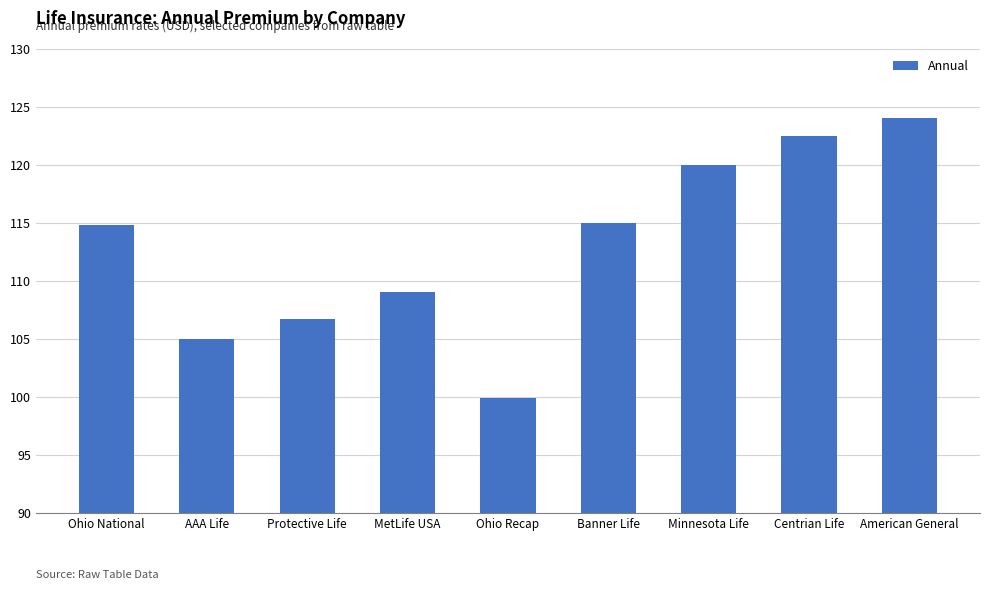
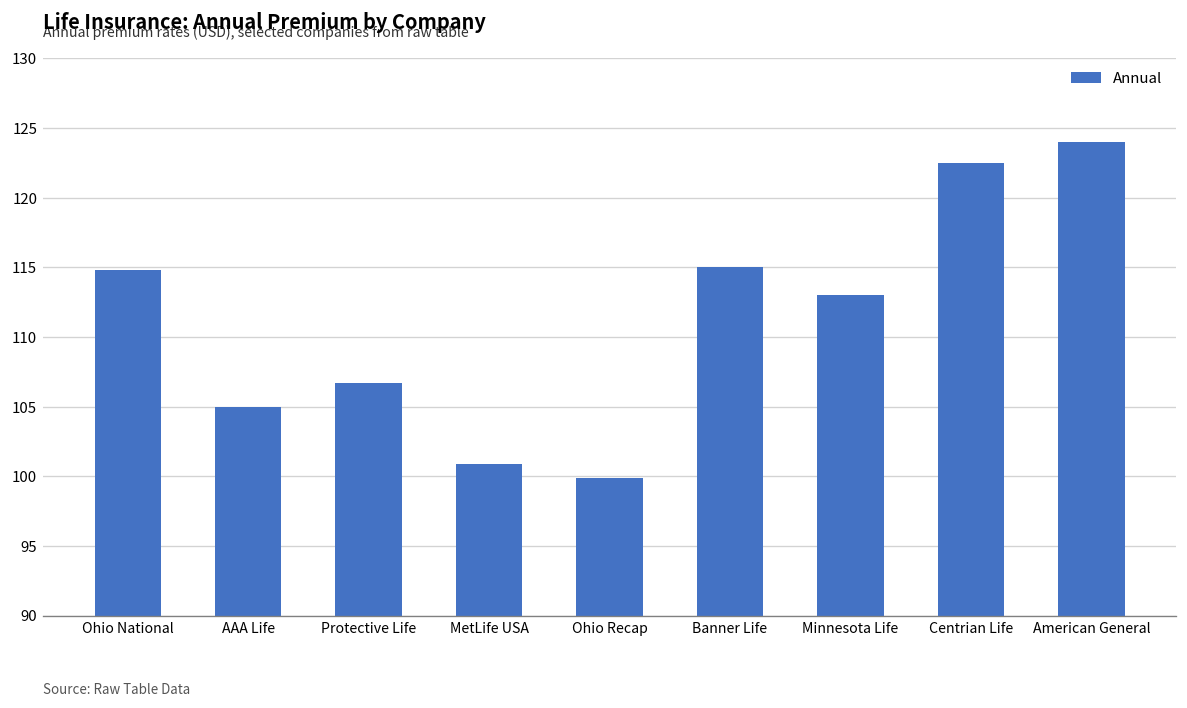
MetLife USA: 109.0 -> 100.9
Minnesota Life: 120 -> 113
